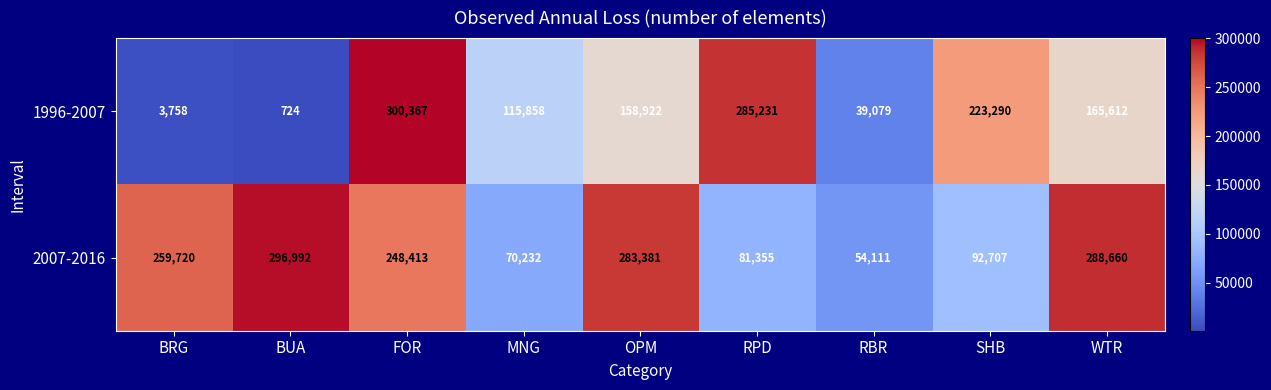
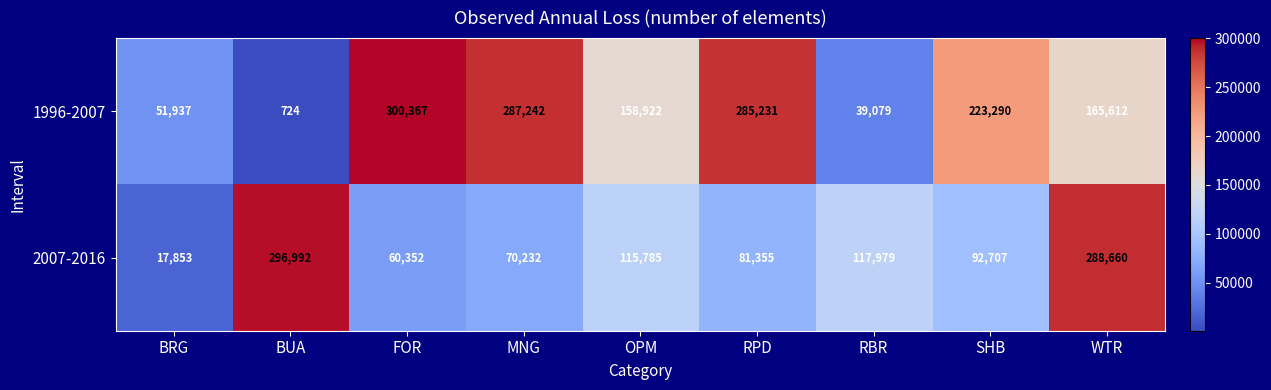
1996-2007, BRG: 3,758 -> 51,937
1996-2007, MNG: 115,858 -> 287,242
2007-2016, BRG: 259,720 -> 17,853
2007-2016, FOR: 248,413 -> 60,352
2007-2016, OPM: 283,381 -> 115,785
2007-2016, RBR: 54,111 -> 117,979
